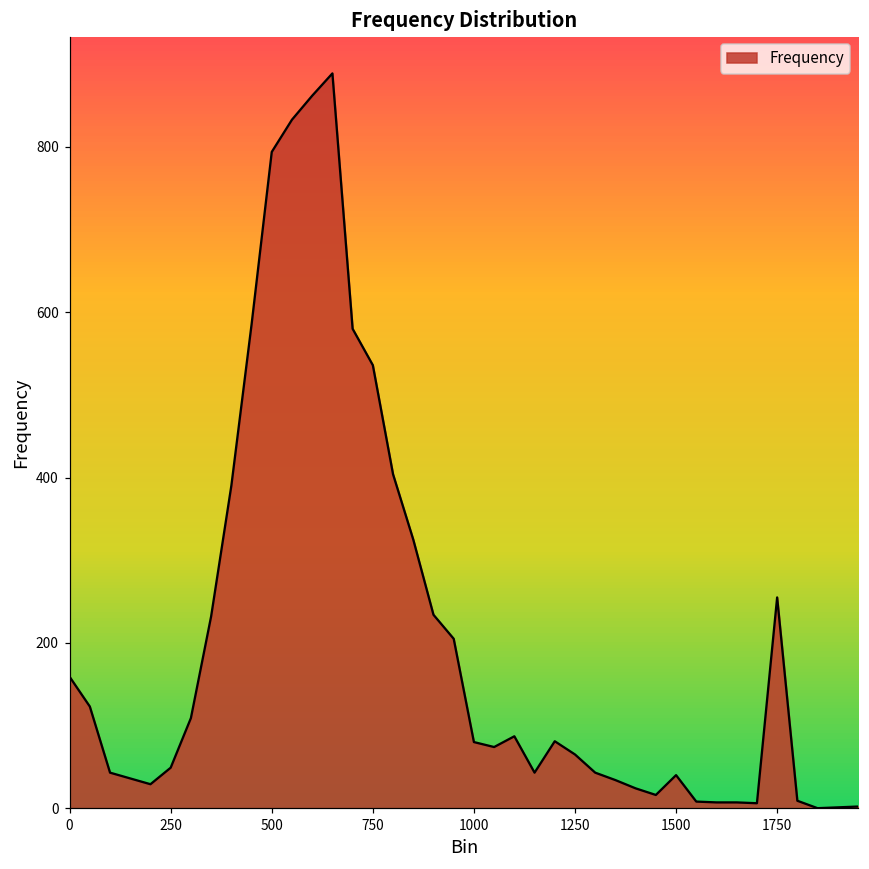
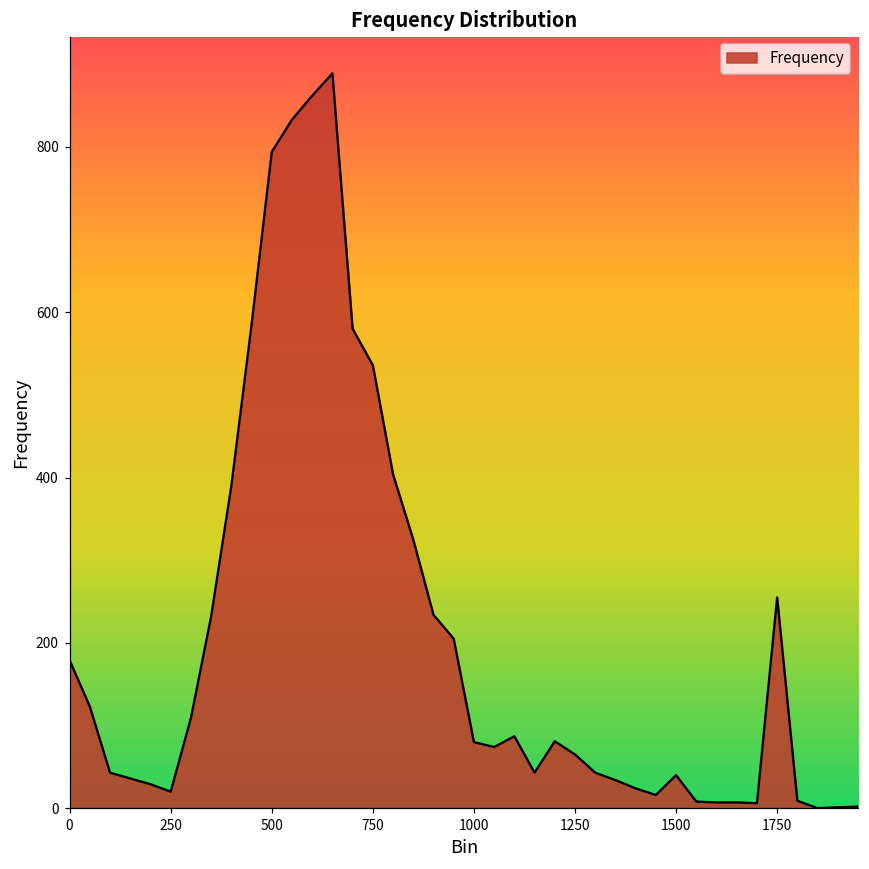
0: 160 -> 180
250: 50 -> 20
